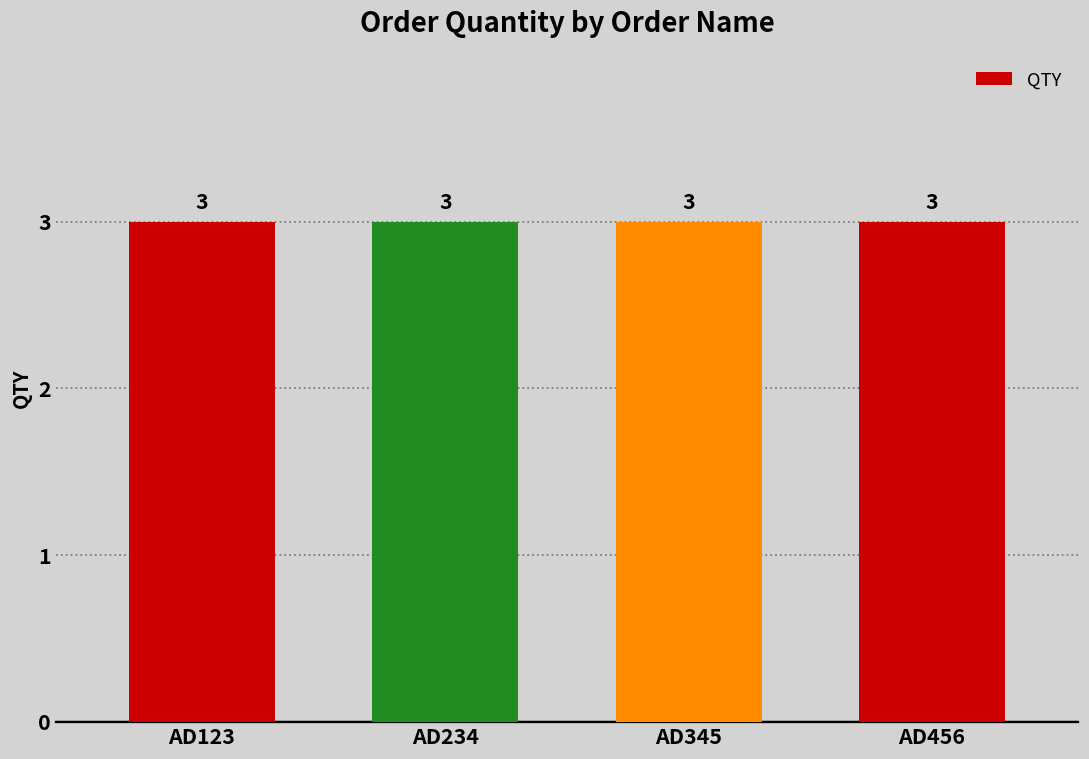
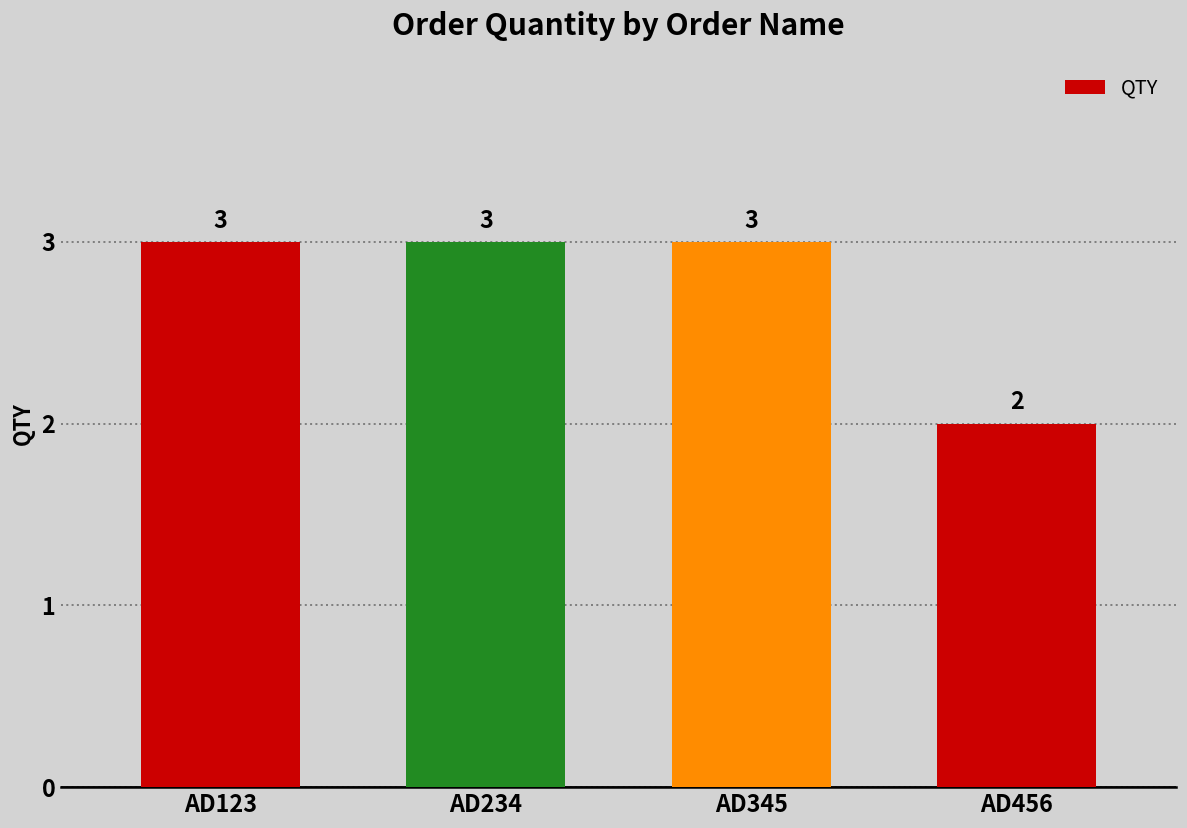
AD456: 3 -> 2
